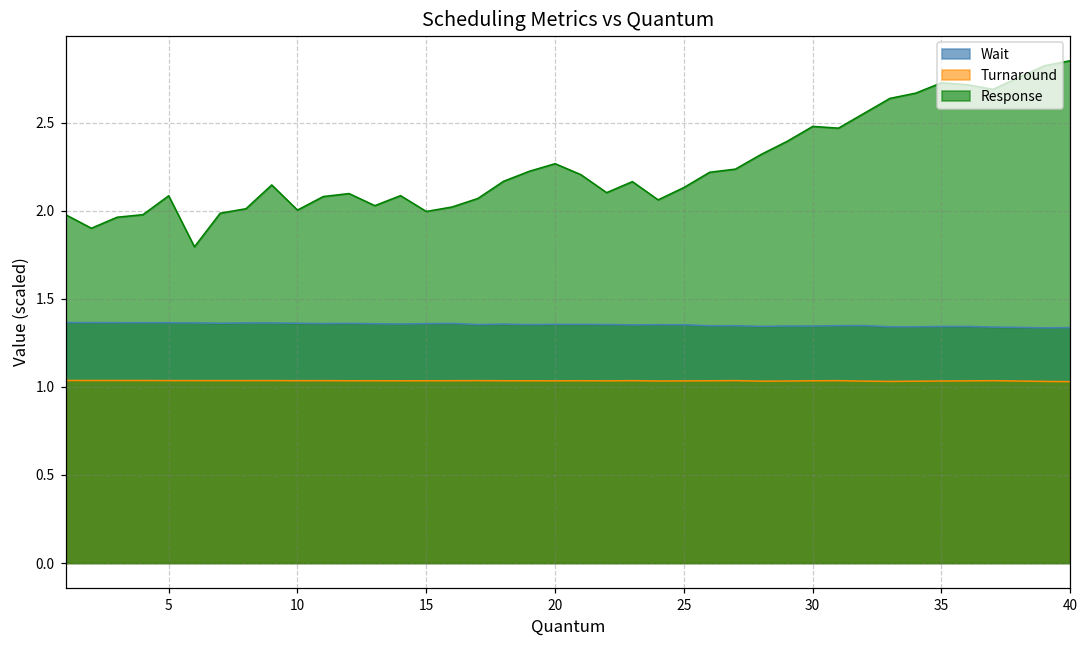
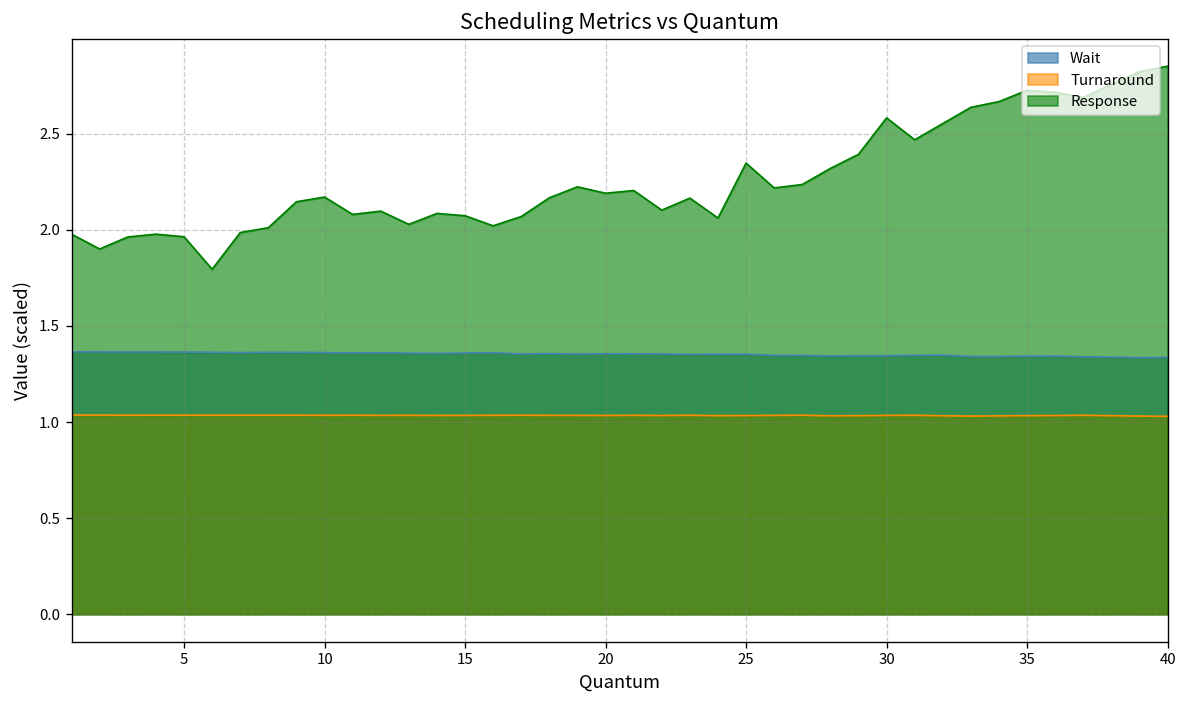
Response, 5: 2.08 -> 1.96
Response, 10: 2.00 -> 2.17
Response, 15: 2.00 -> 2.07
Response, 20: 2.27 -> 2.19
Response, 25: 2.13 -> 2.35
Response, 30: 2.48 -> 2.58
